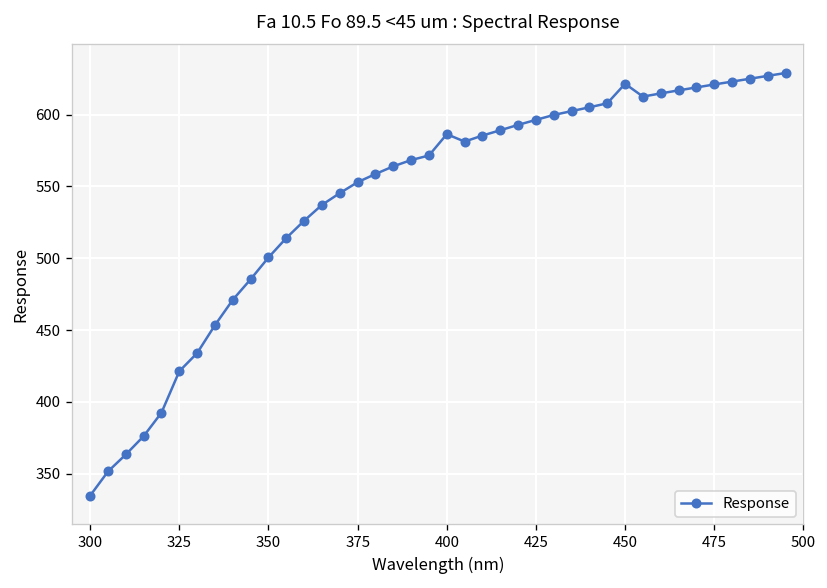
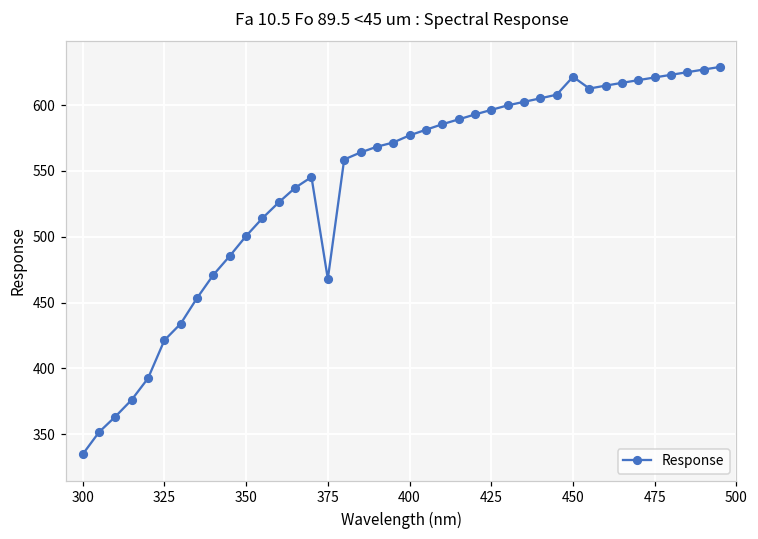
375: 553 -> 468
400: 586 -> 577
